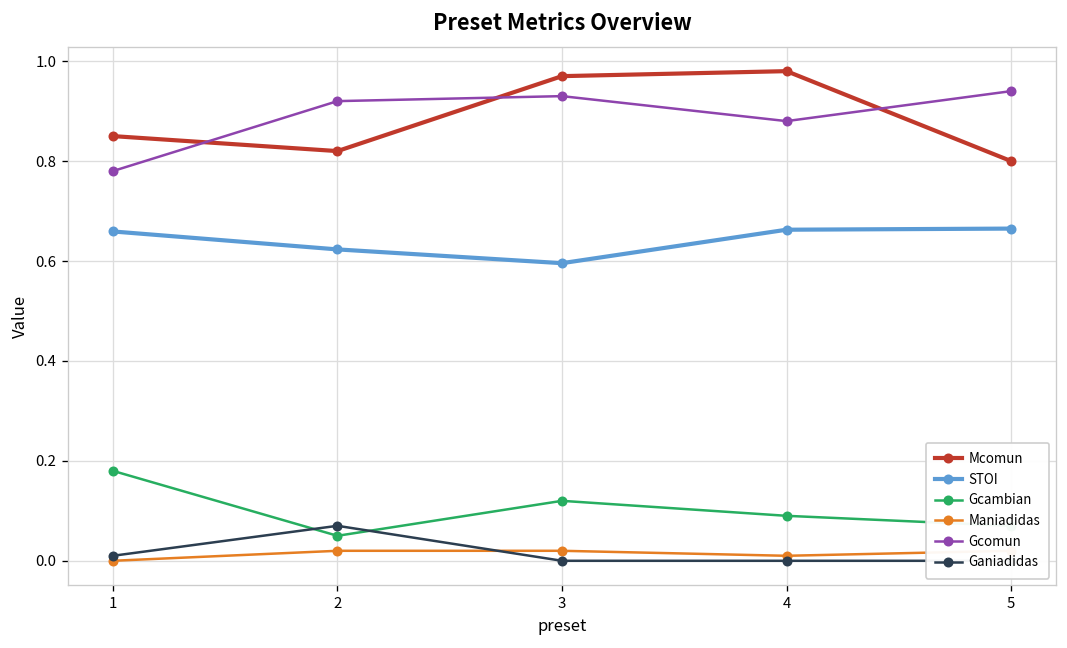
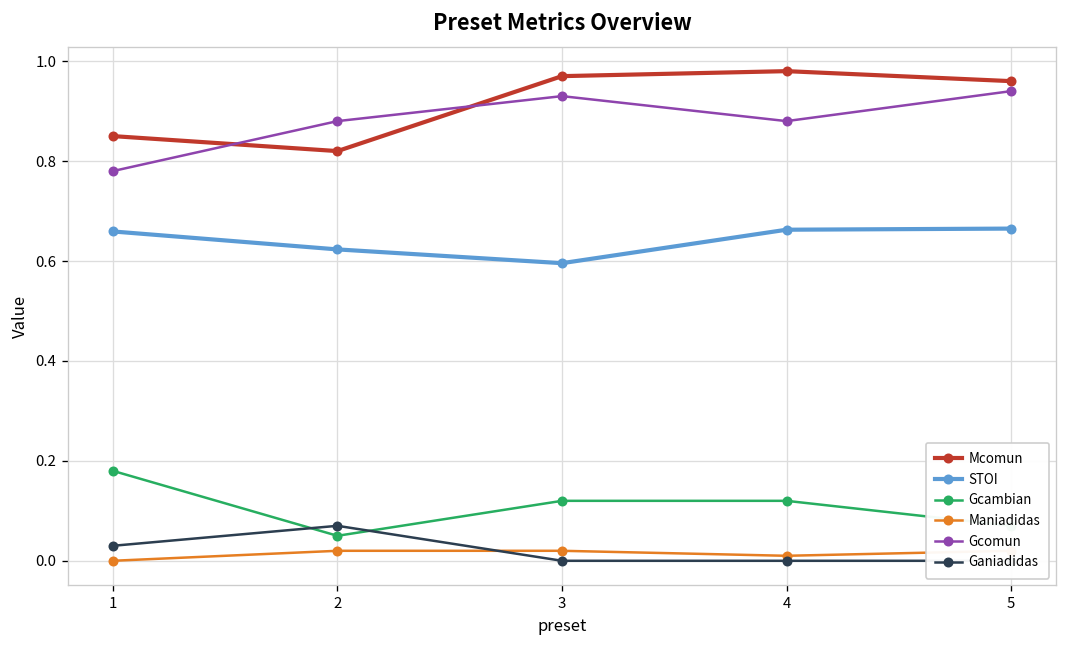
Ganiadidas, 1: 0.01 -> 0.03
Gcomun, 2: 0.92 -> 0.88
Gcambian, 4: 0.09 -> 0.12
Mcomun, 5: 0.80 -> 0.96
